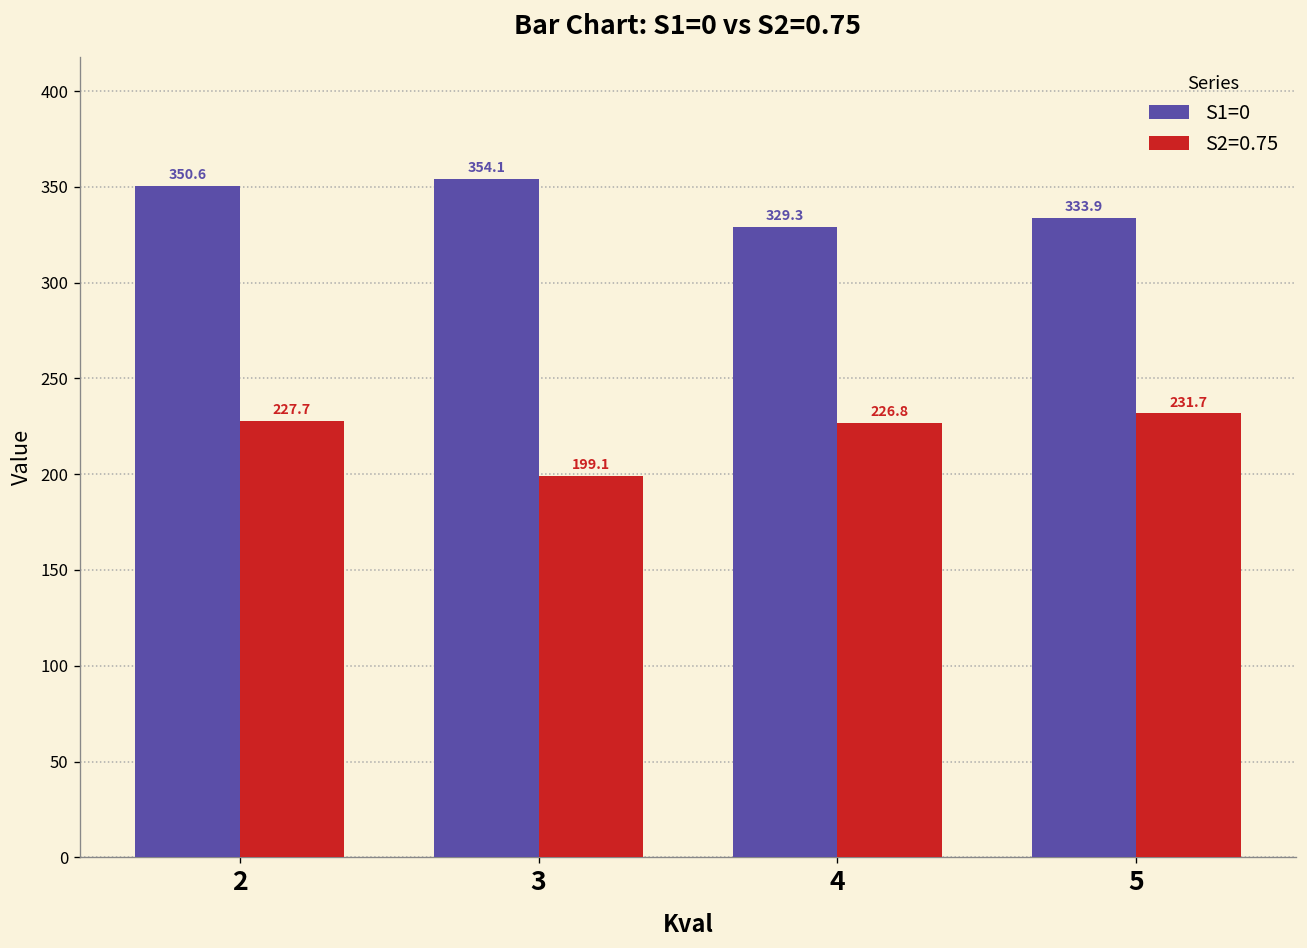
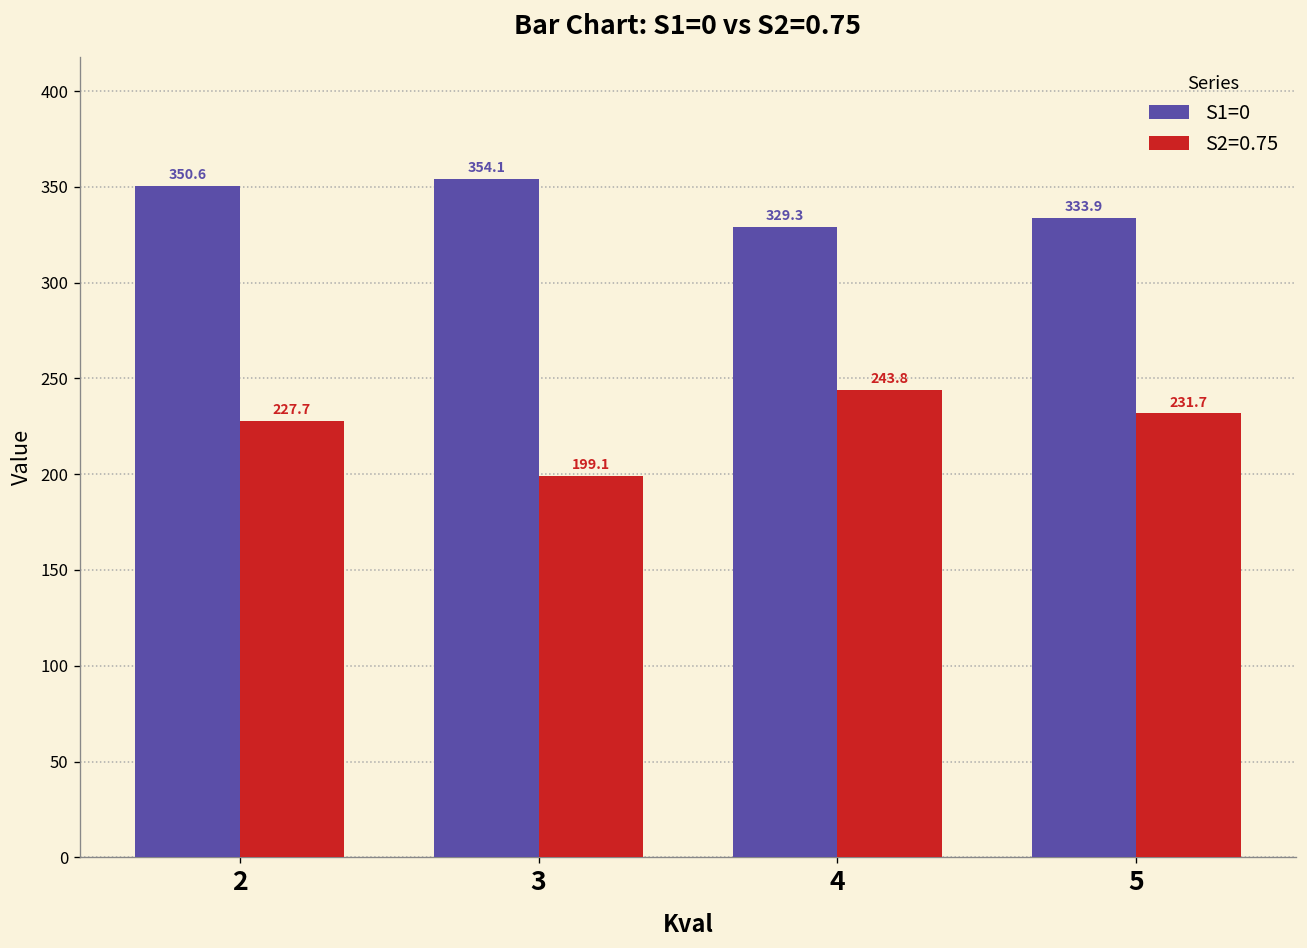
S2=0.75, 4: 226.8 -> 243.8
